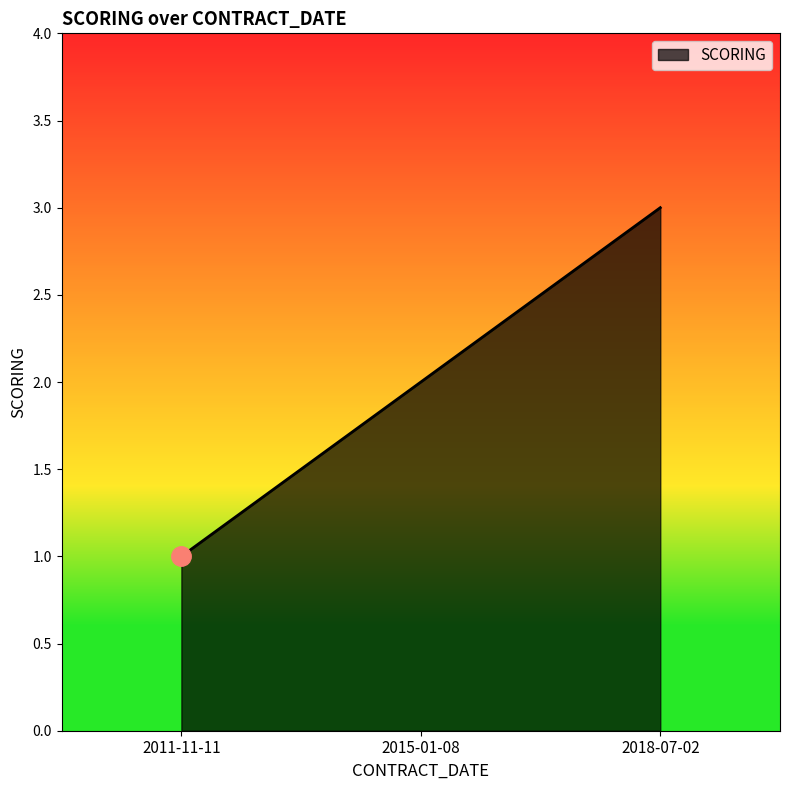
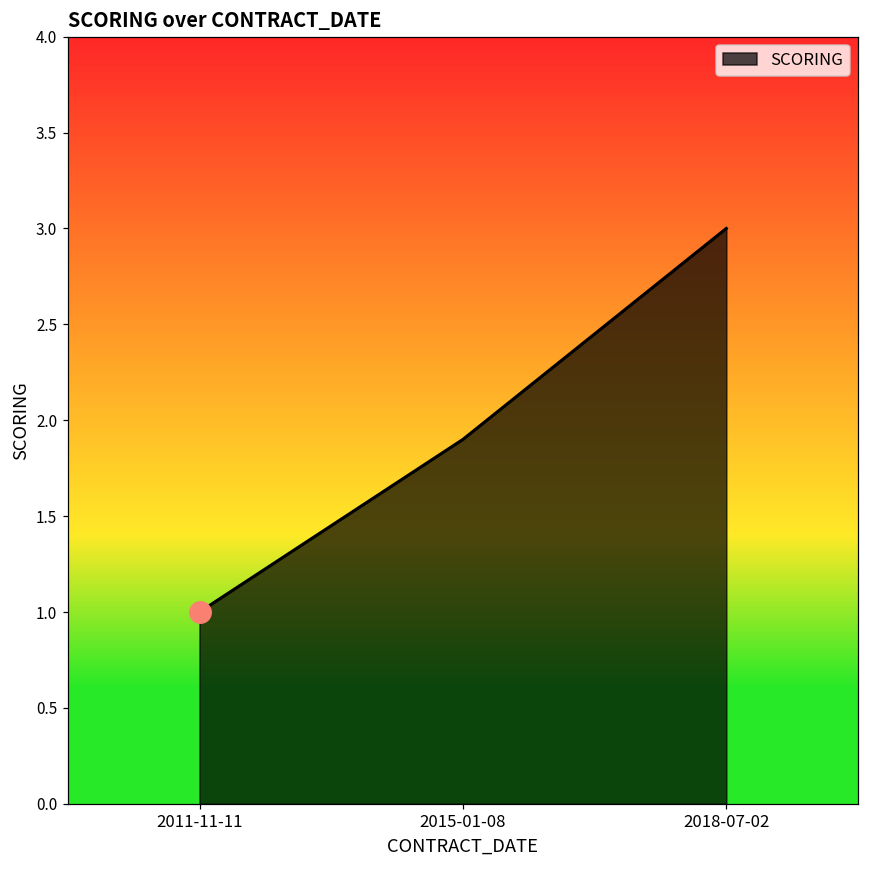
SCORING, 2015-01-08: 2.0 -> 1.9
